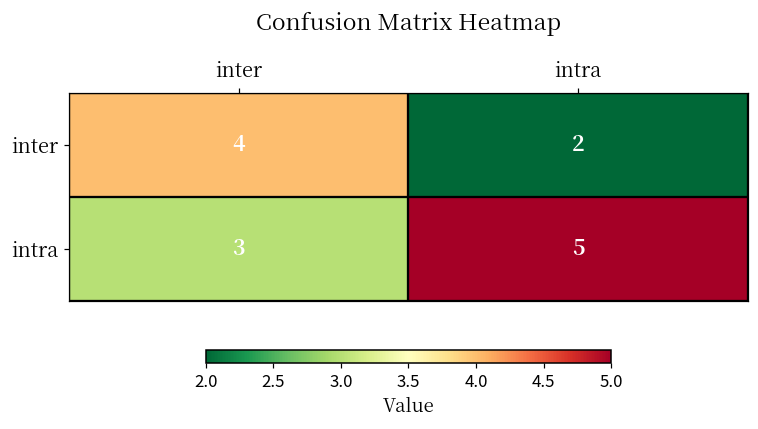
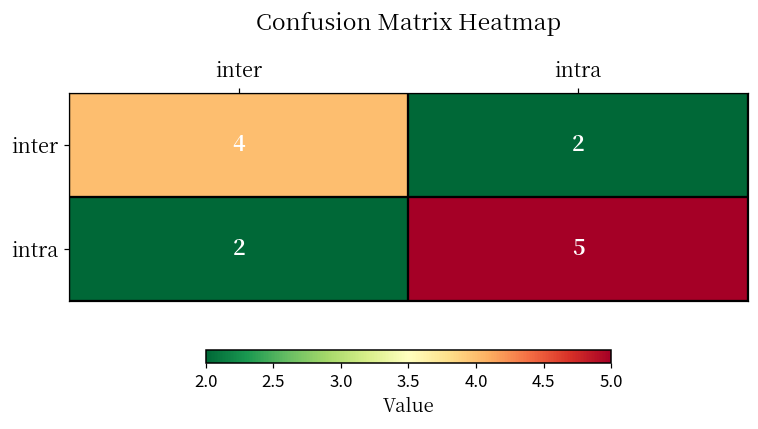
intra, inter: 3 -> 2
